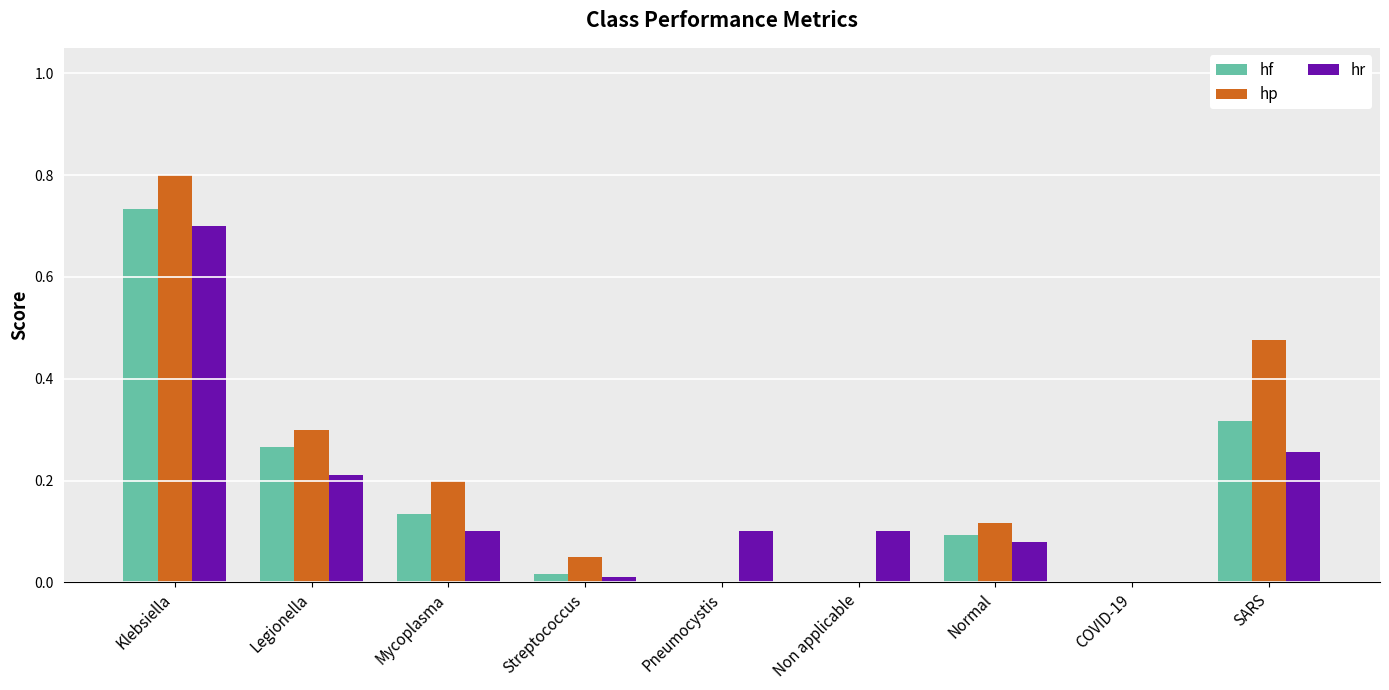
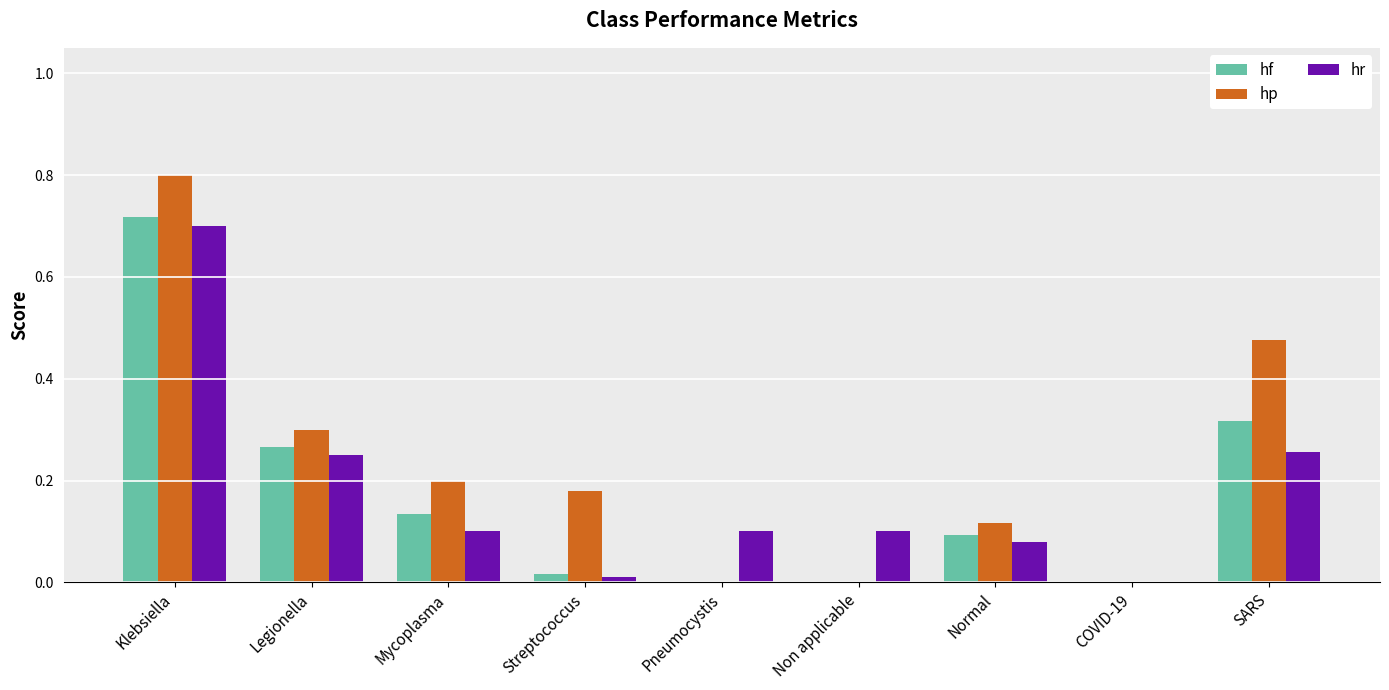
hf, Klebsiella: 0.73 -> 0.72
hr, Legionella: 0.21 -> 0.25
hp, Streptococcus: 0.05 -> 0.18
